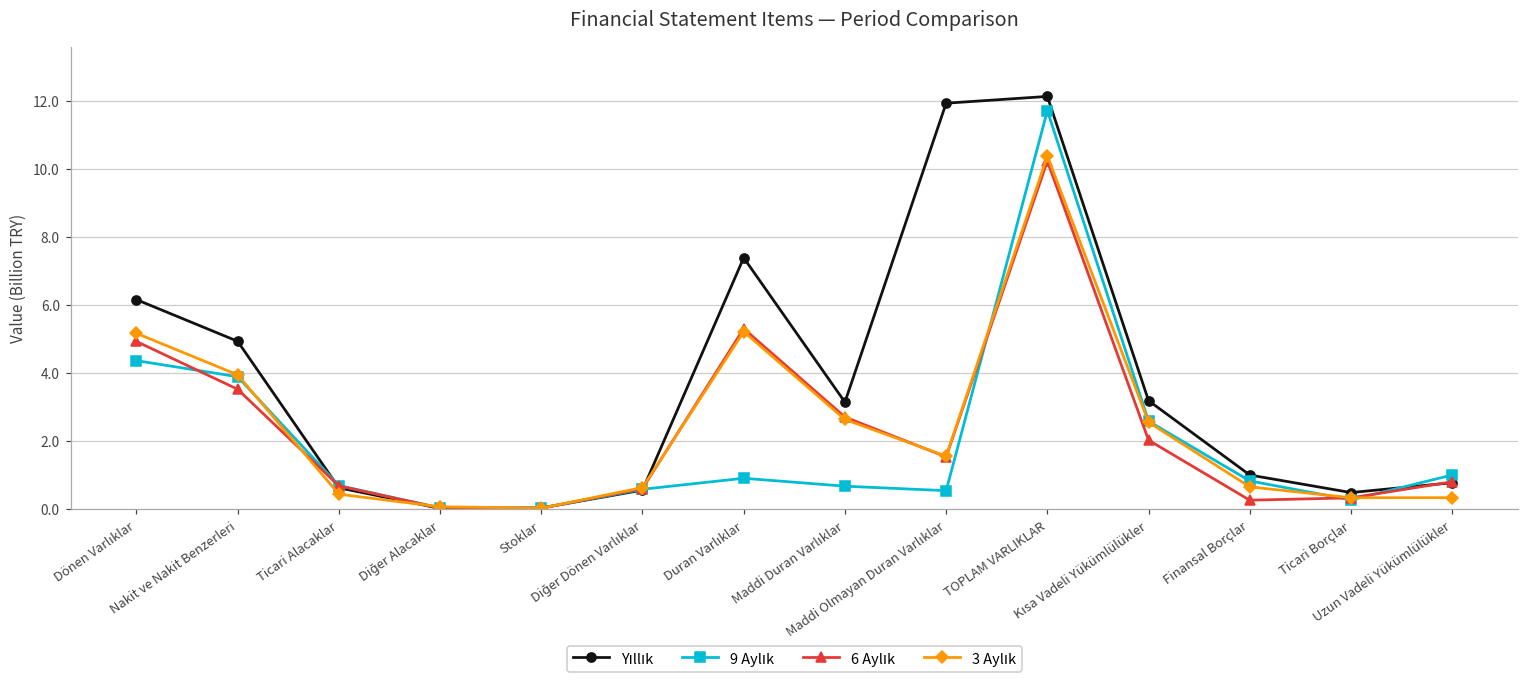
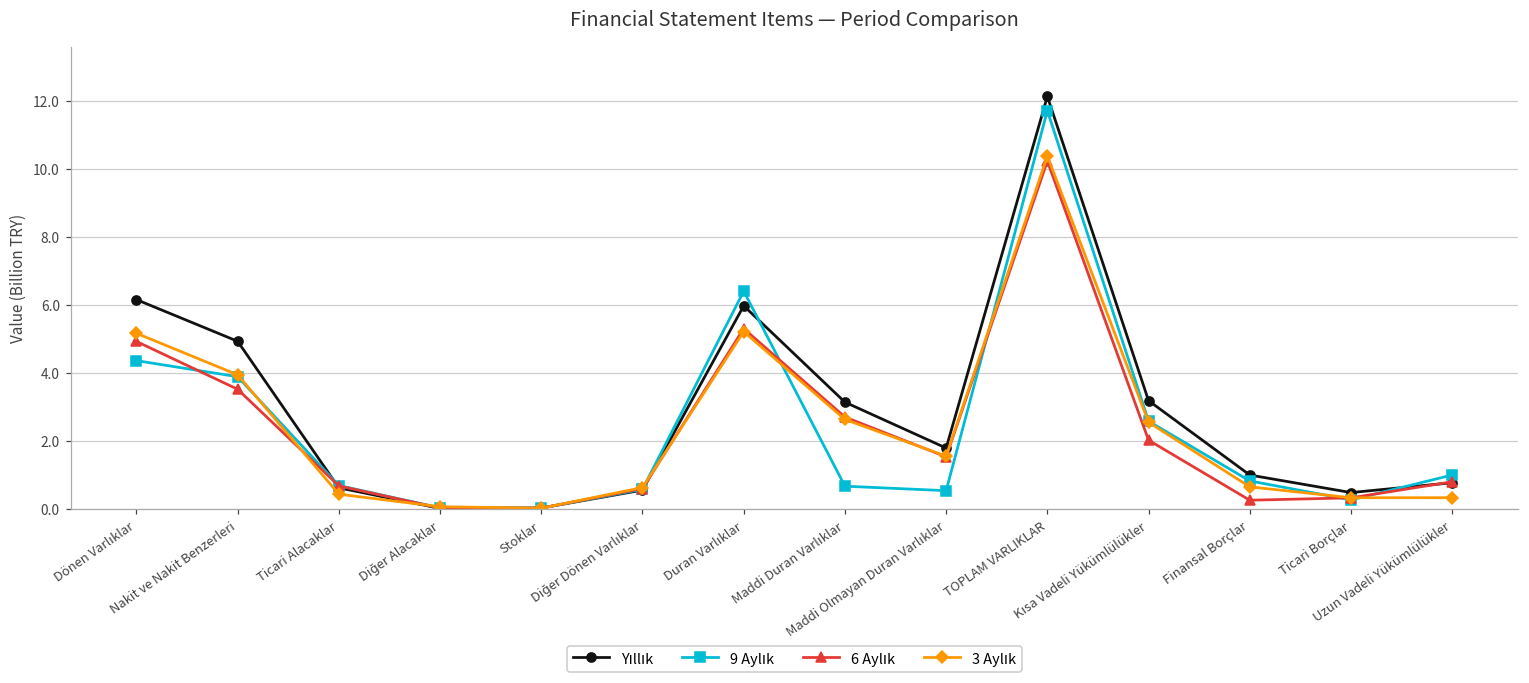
Yıllık, Duran Varlıklar: 7.4 -> 6.0
9 Aylık, Duran Varlıklar: 0.9 -> 6.4
Yıllık, Maddi Olmayan Duran Varlıklar: 11.9 -> 1.8
